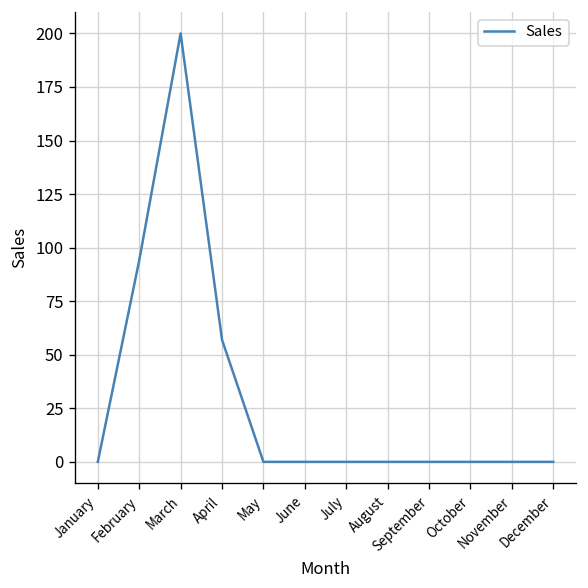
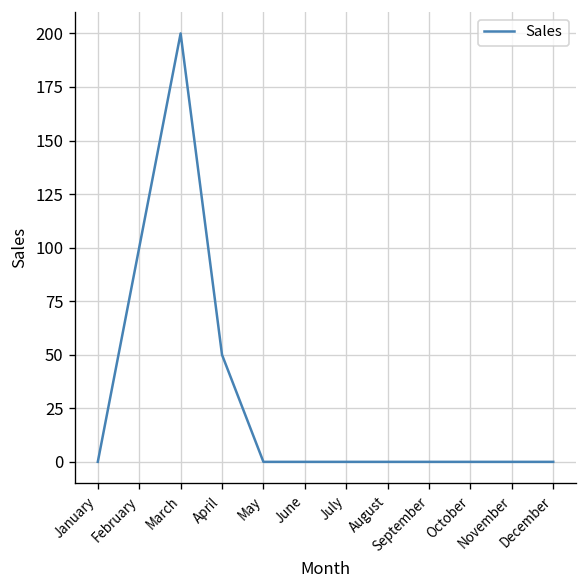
February: 94 -> 100
April: 57 -> 50
